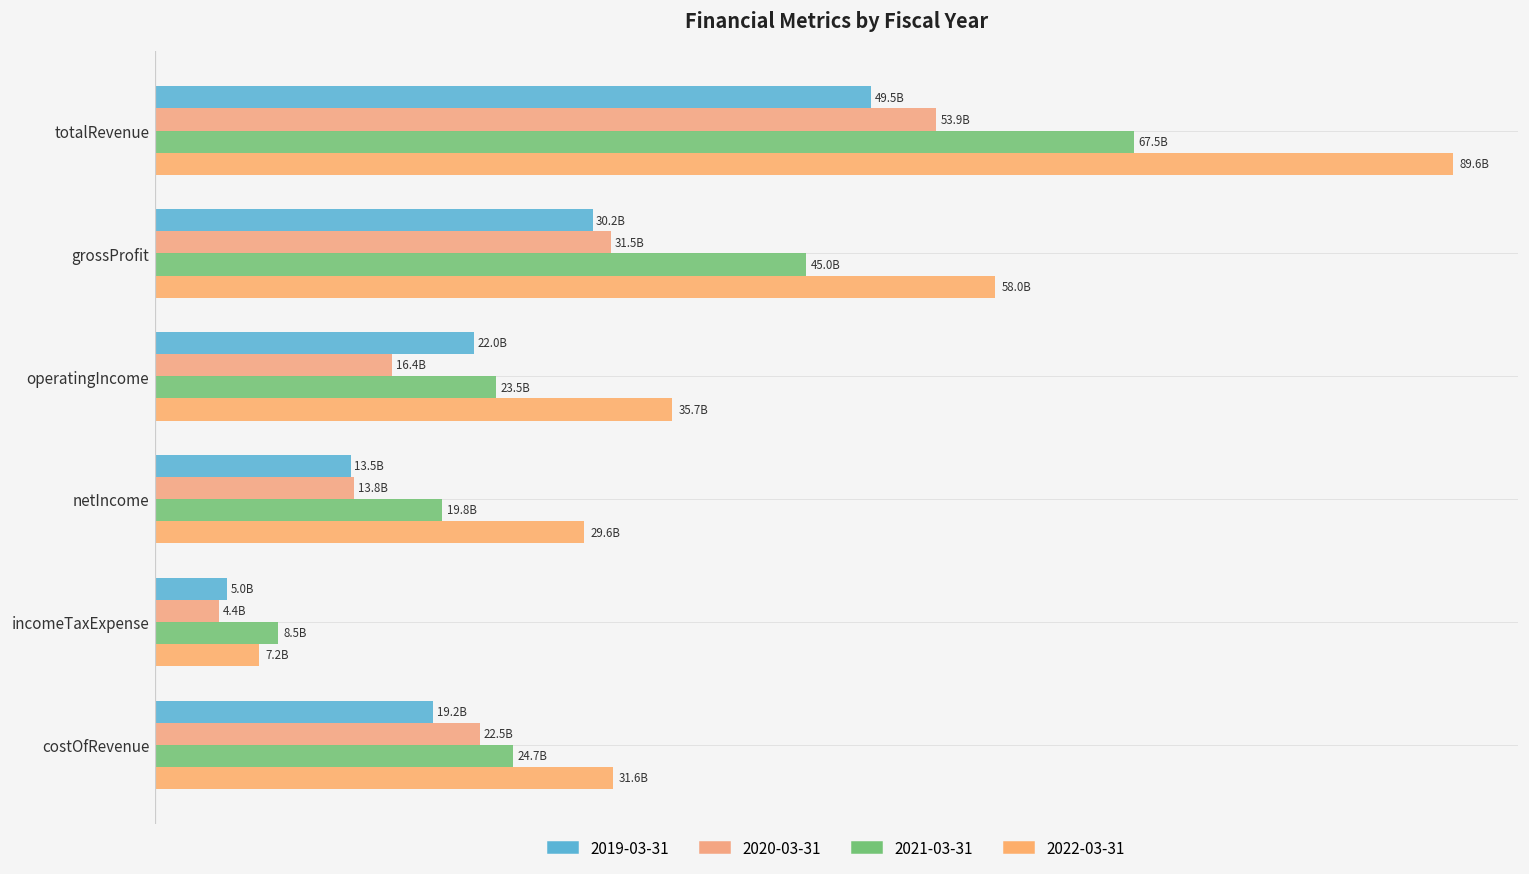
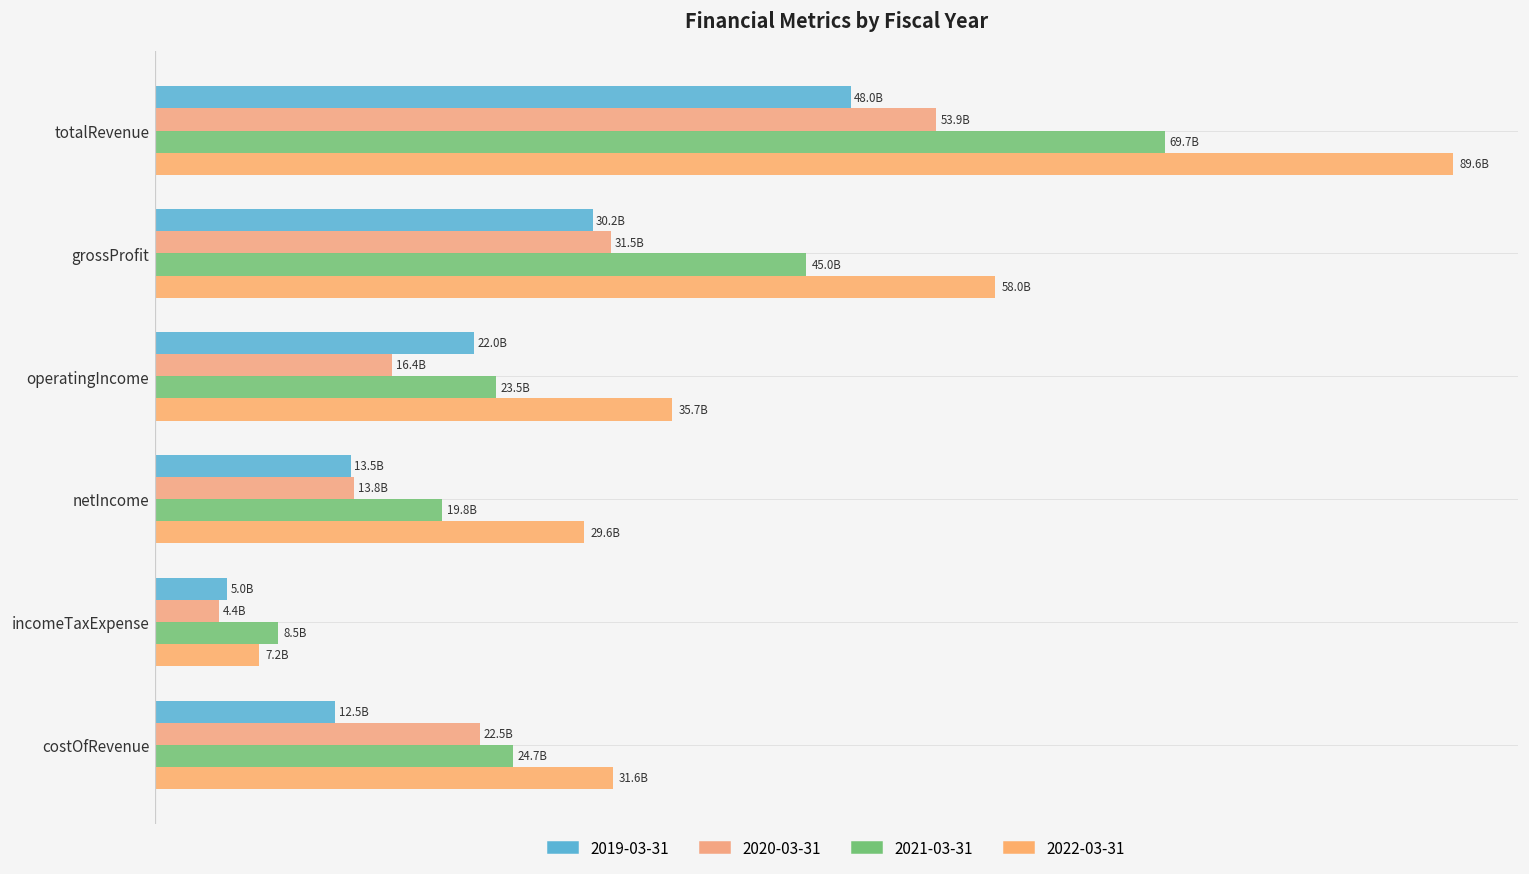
2019-03-31, totalRevenue: 49.5B -> 48.0B
2021-03-31, totalRevenue: 67.5B -> 69.7B
2019-03-31, costOfRevenue: 19.2B -> 12.5B
